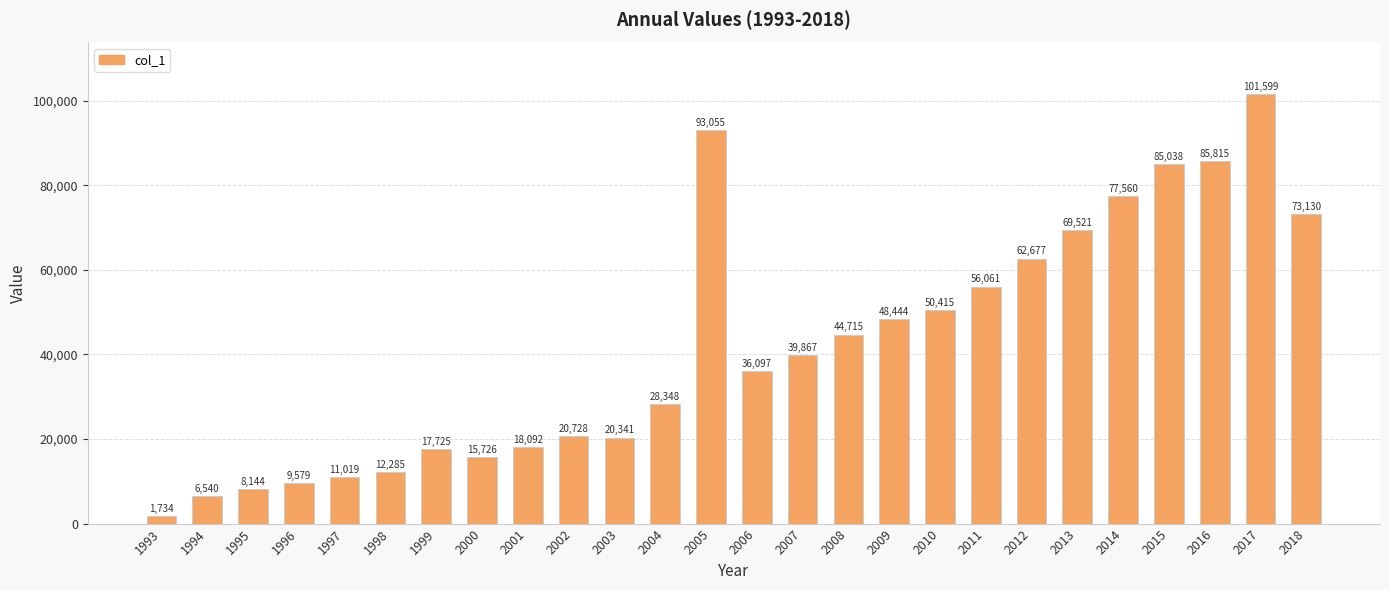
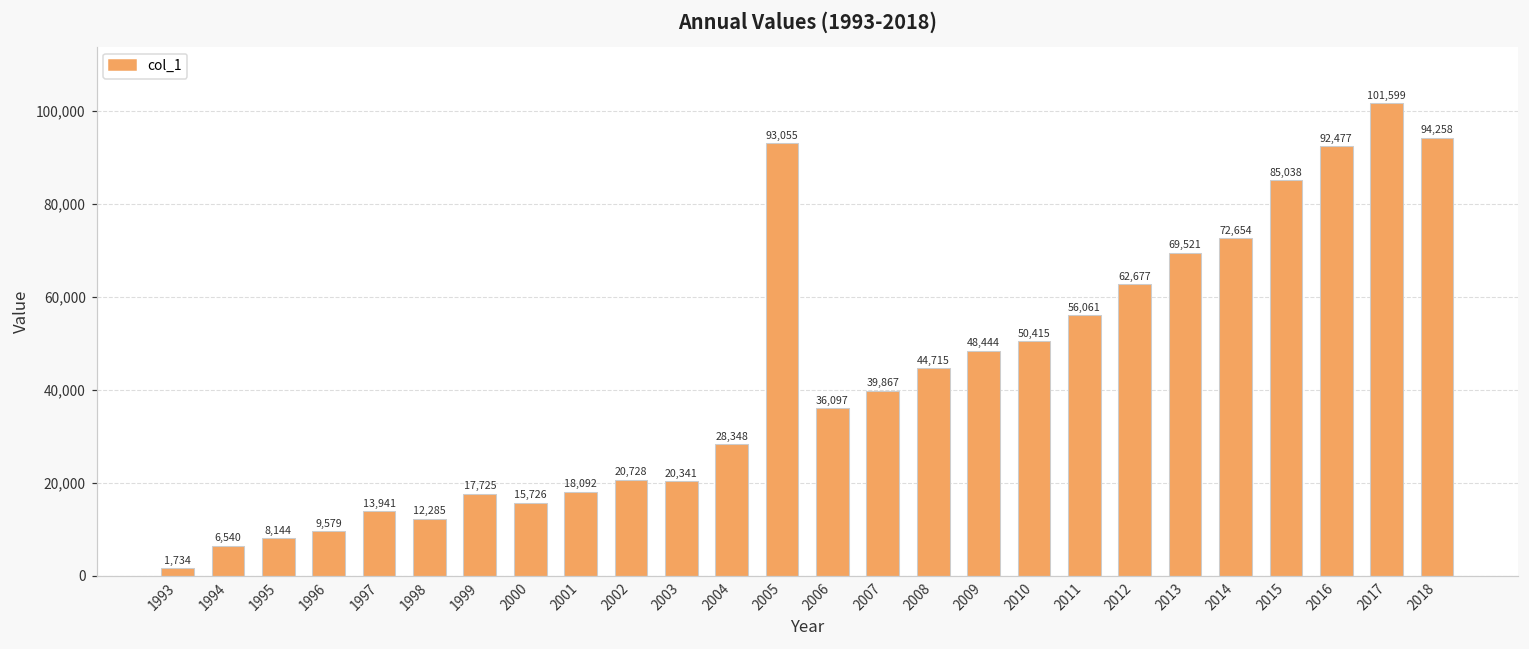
1997: 11,019 -> 13,941
2014: 77,560 -> 72,654
2016: 85,815 -> 92,477
2018: 73,130 -> 94,258
